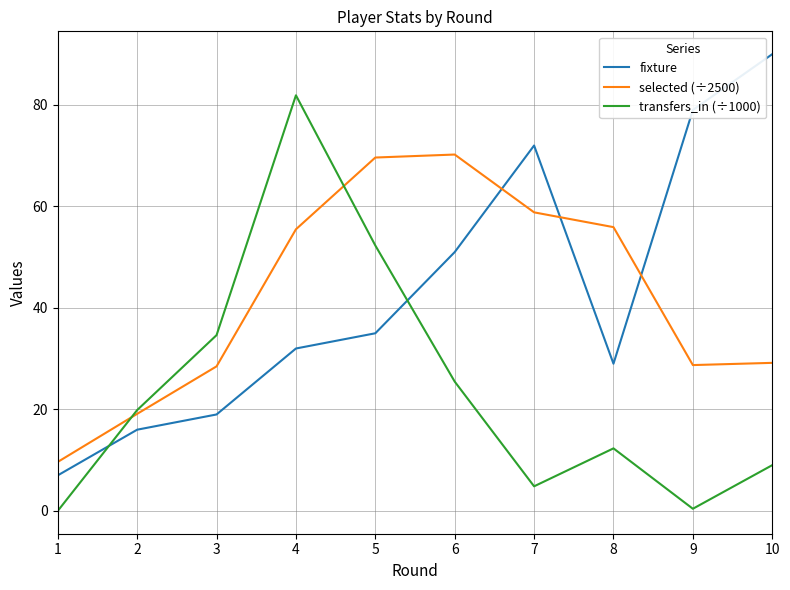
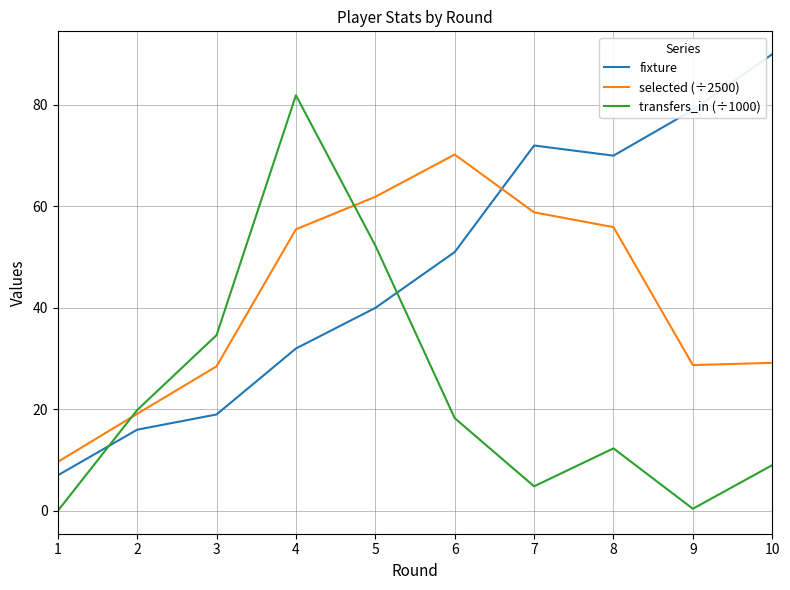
fixture, 5: 35 -> 40
selected (÷2500), 5: 70 -> 62
transfers_in (÷1000), 6: 25 -> 18
fixture, 8: 29 -> 70
